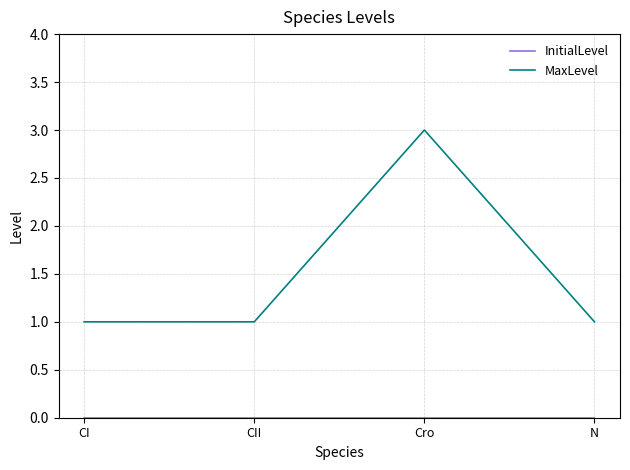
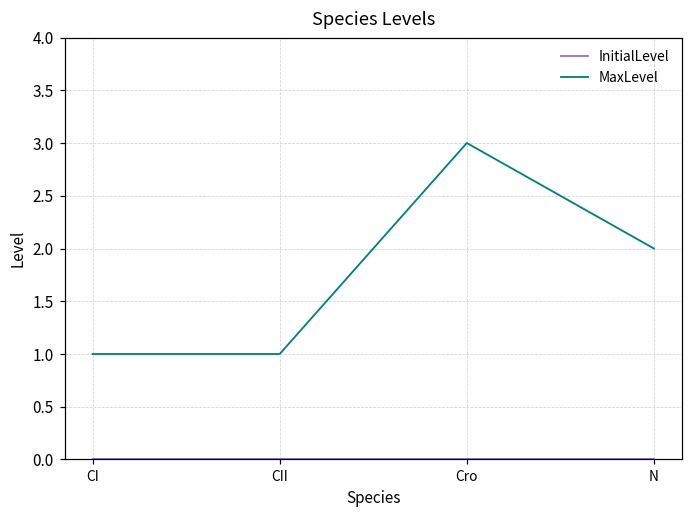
MaxLevel, N: 1 -> 2
